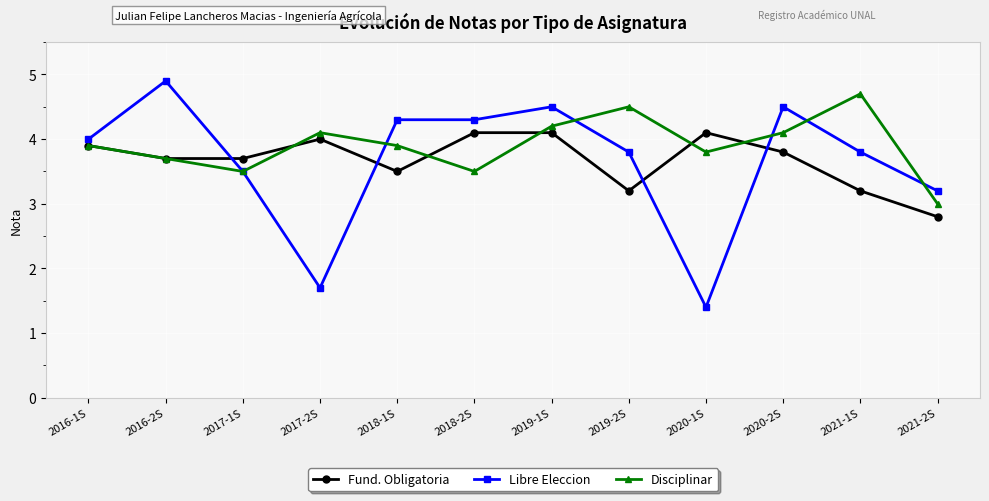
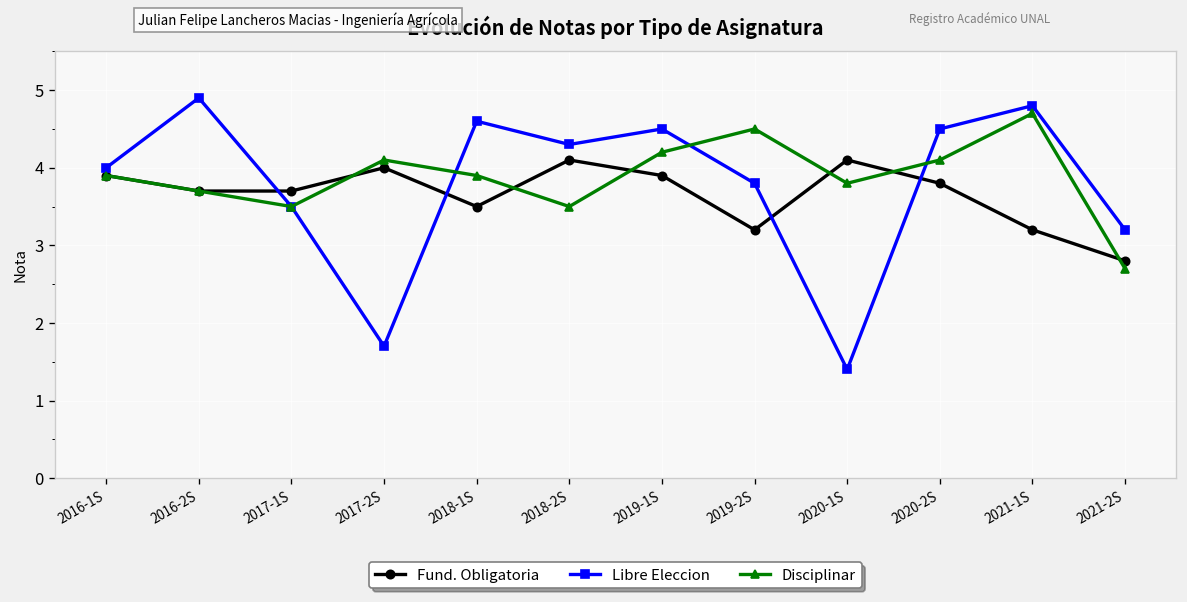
Libre Eleccion, 2018-1S: 4.3 -> 4.6
Fund. Obligatoria, 2019-1S: 4.1 -> 3.9
Libre Eleccion, 2021-1S: 3.8 -> 4.8
Disciplinar, 2021-2S: 3.0 -> 2.7
